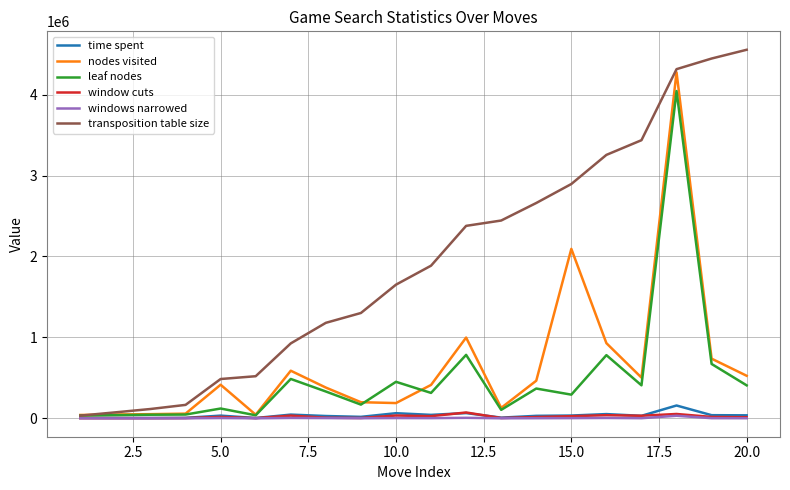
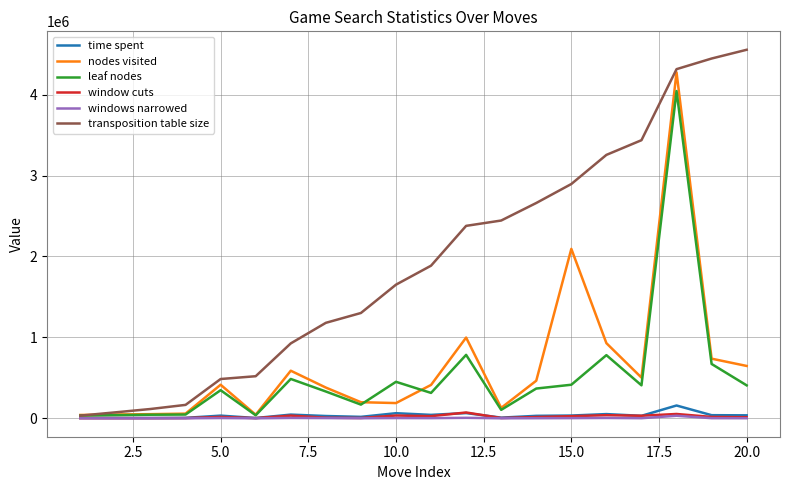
leaf nodes, 5.0: 100000 -> 300000
leaf nodes, 15.0: 300000 -> 400000
nodes visited, 20.0: 500000 -> 600000
